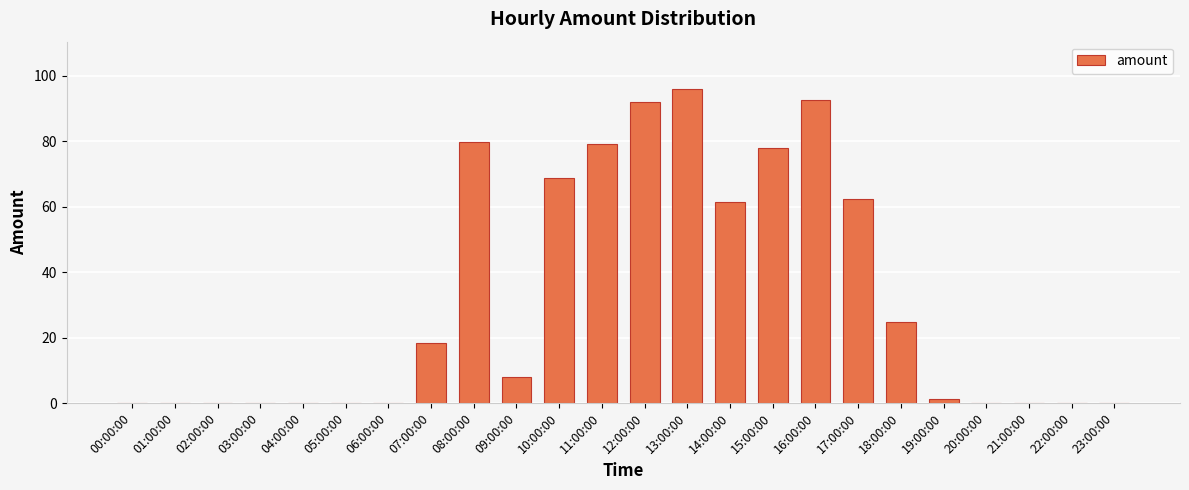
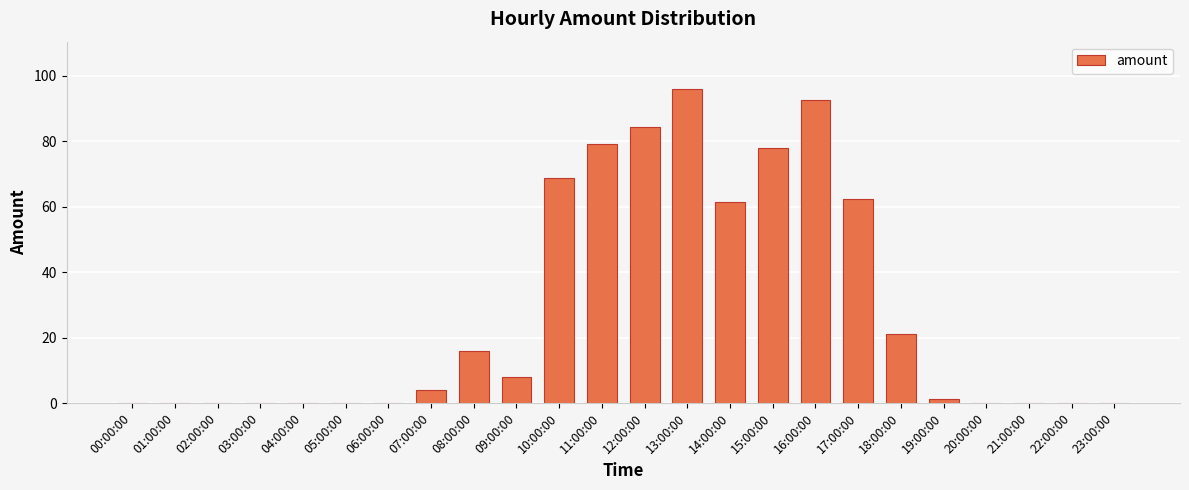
07:00:00: 18 -> 4
08:00:00: 80 -> 16
12:00:00: 92 -> 84
18:00:00: 25 -> 21
